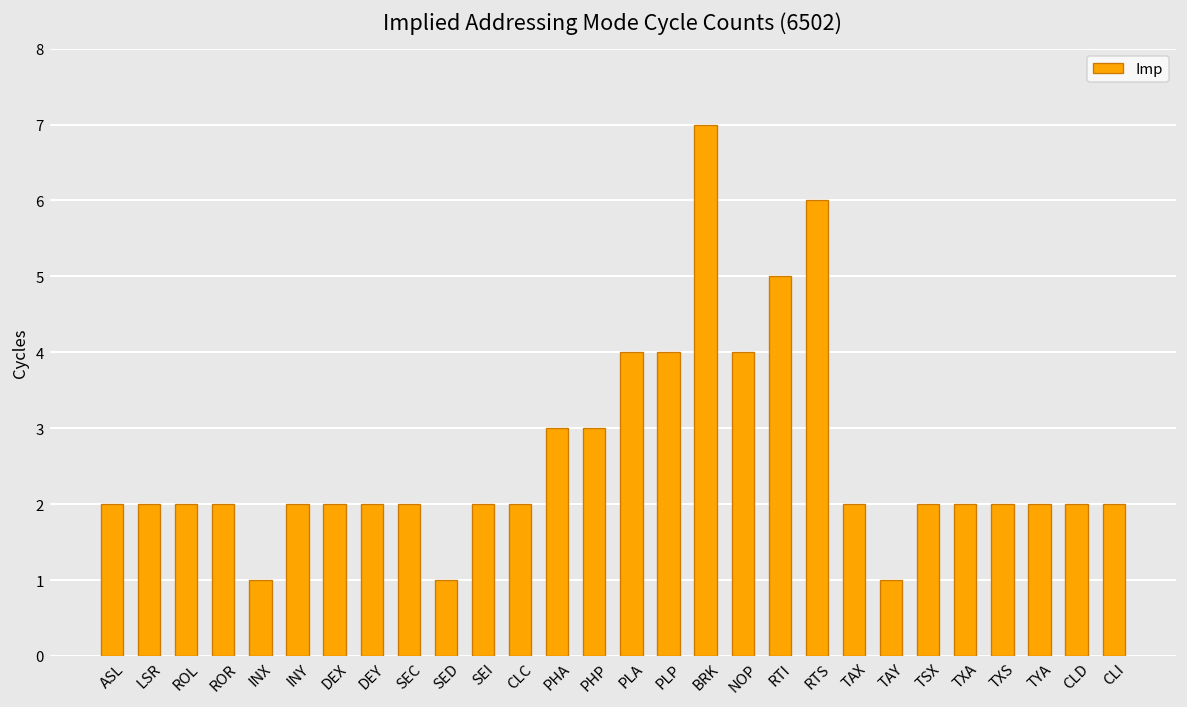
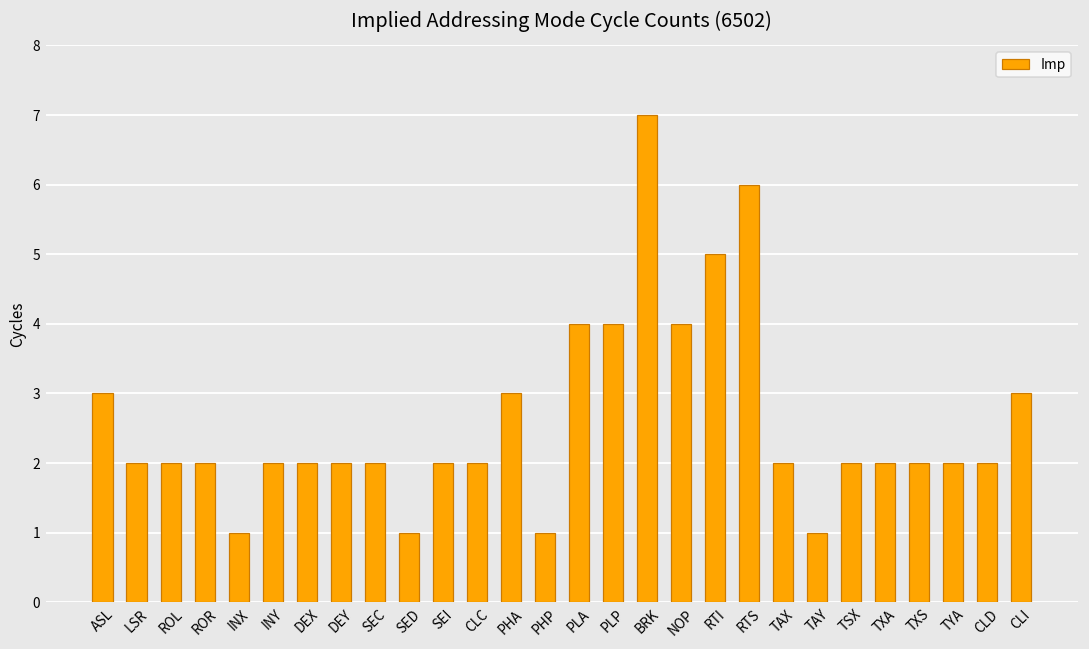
ASL: 2 -> 3
PHP: 3 -> 1
CLI: 2 -> 3
